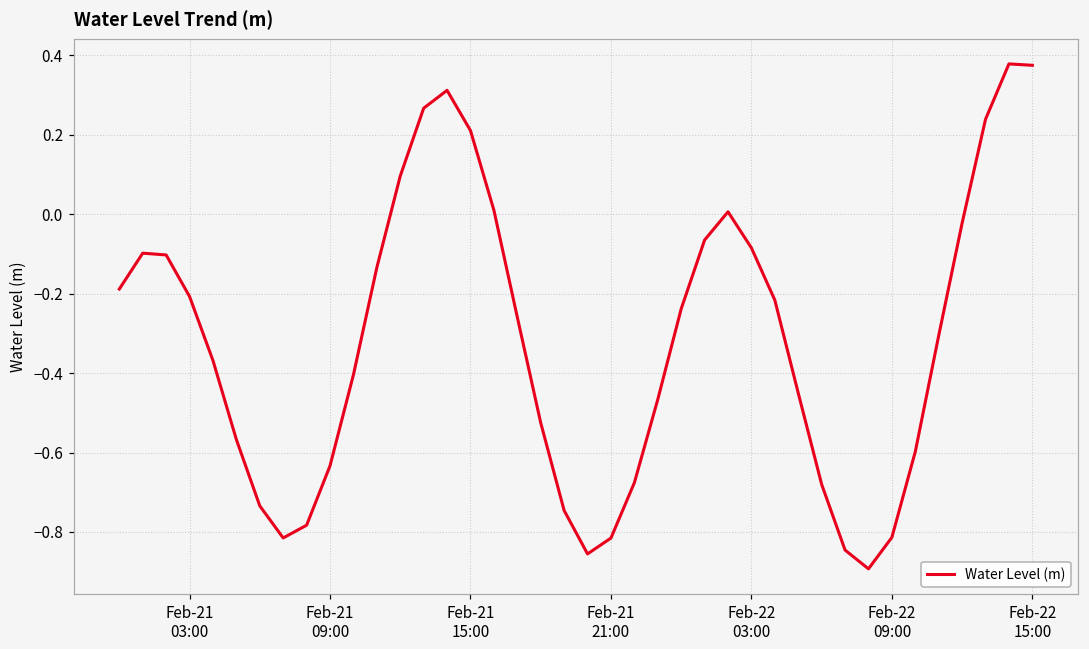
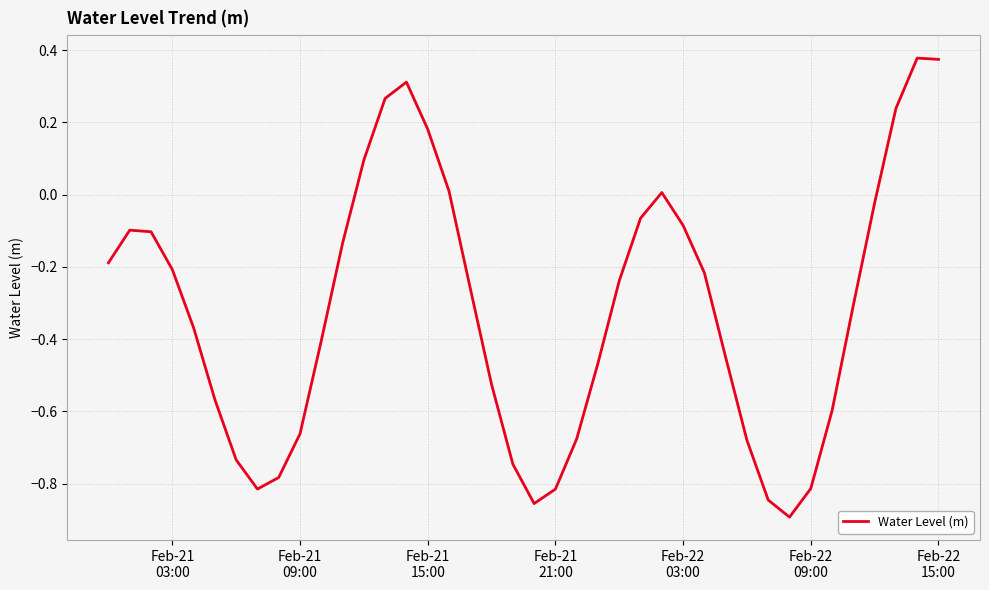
Feb-21 09:00: -0.63 -> -0.66
Feb-21 15:00: 0.21 -> 0.18
